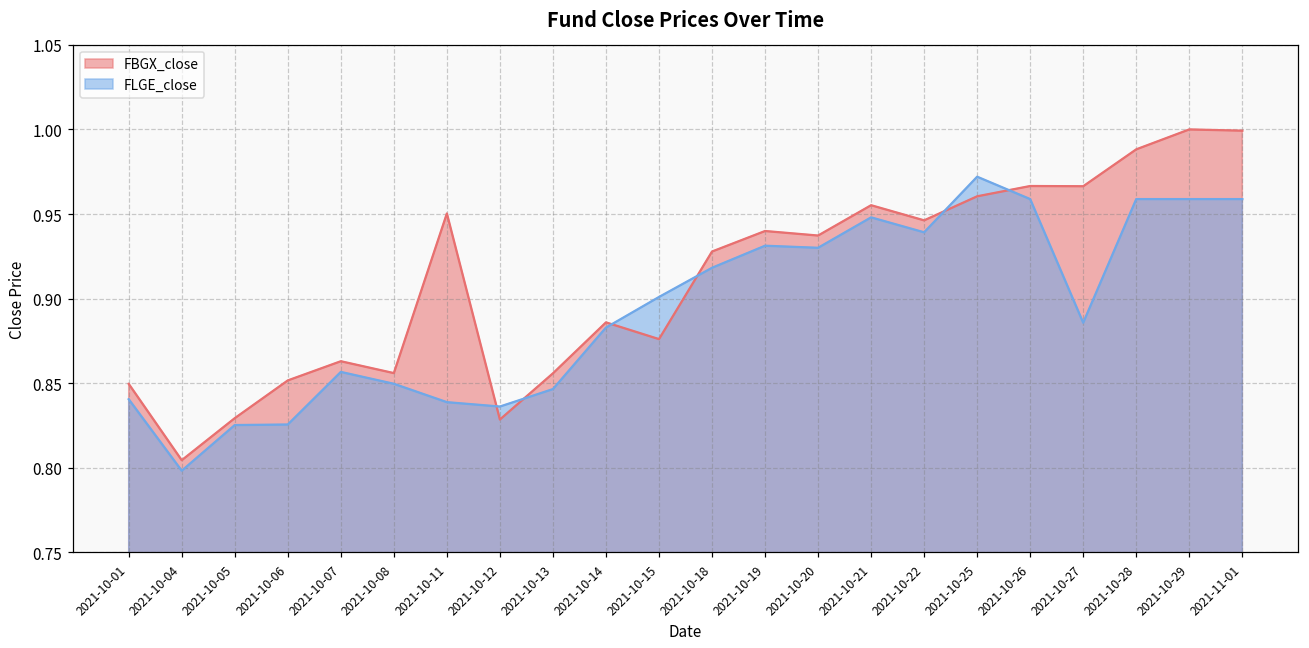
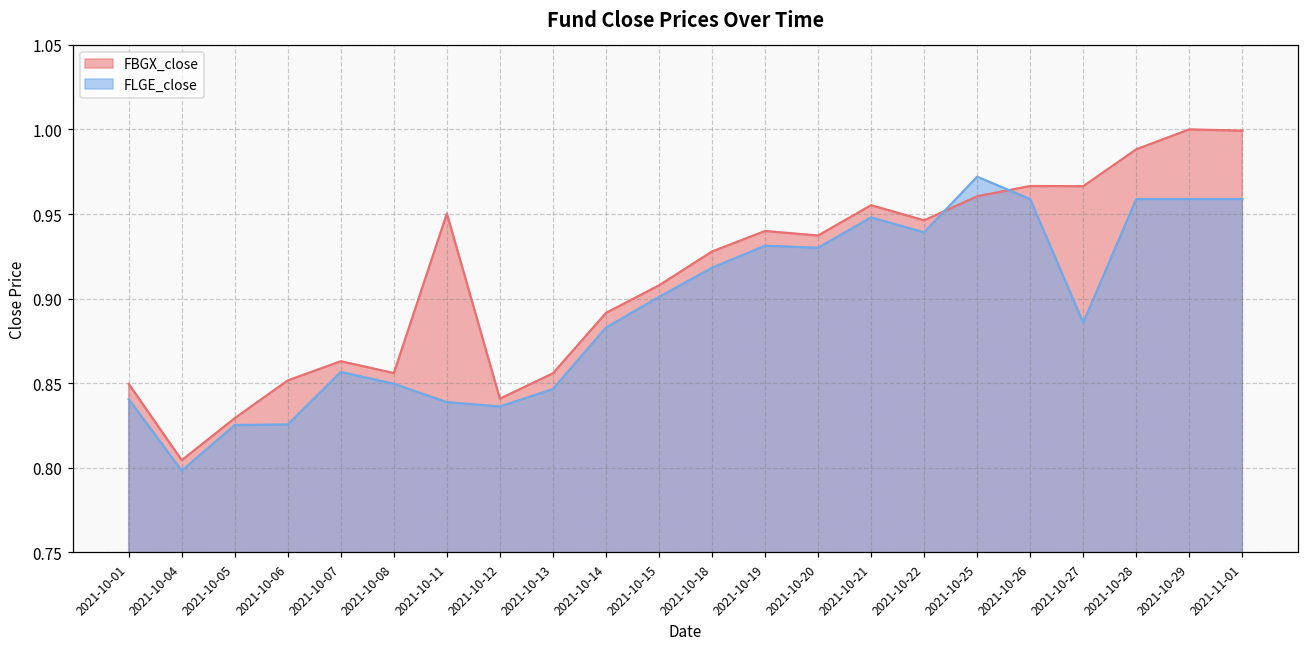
FBGX_close, 2021-10-12: 0.829 -> 0.841
FBGX_close, 2021-10-14: 0.886 -> 0.892
FBGX_close, 2021-10-15: 0.876 -> 0.908
